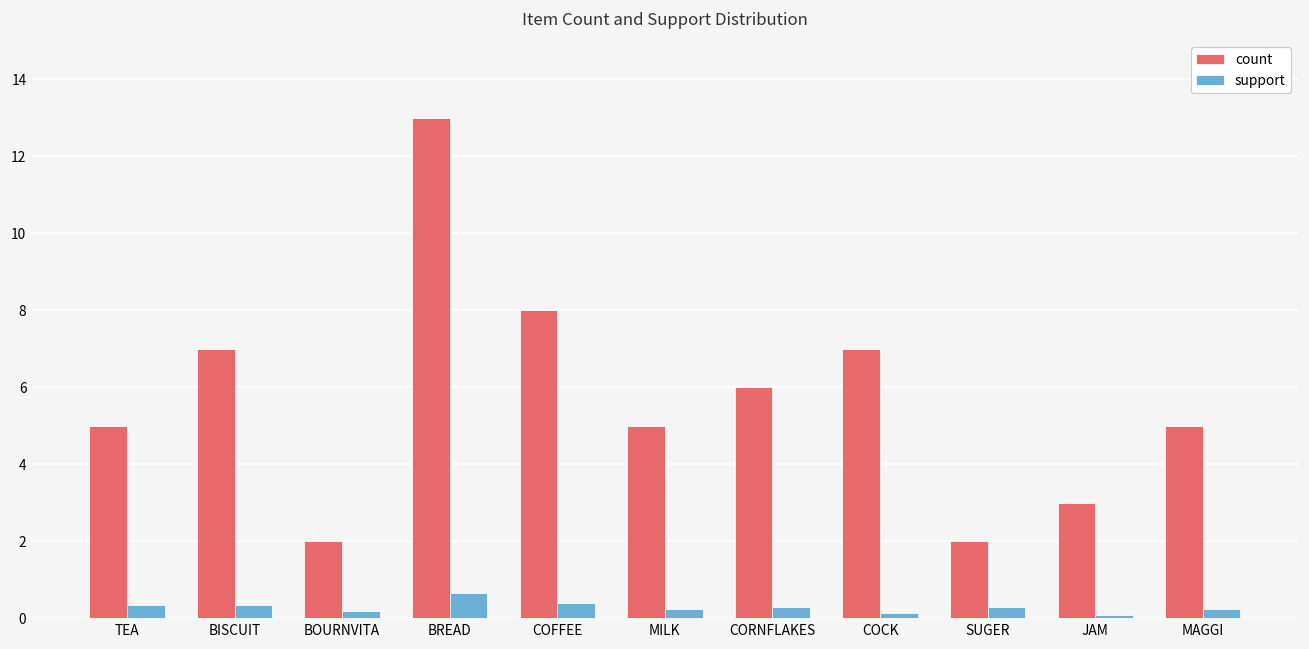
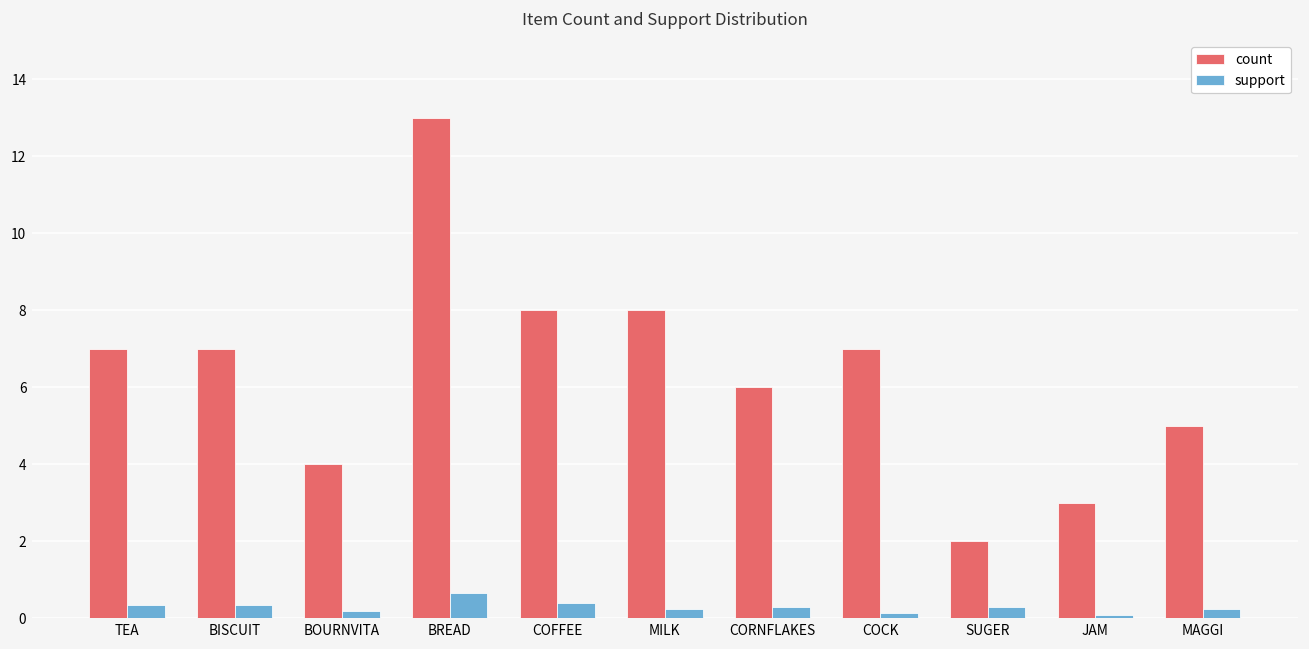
count, TEA: 5 -> 7
count, BOURNVITA: 2 -> 4
count, MILK: 5 -> 8
